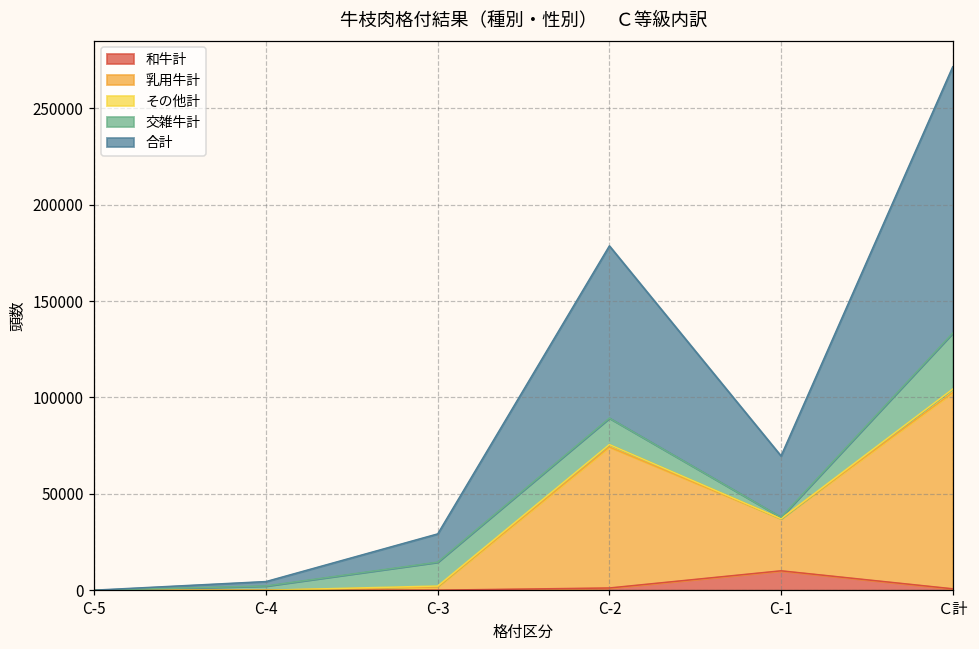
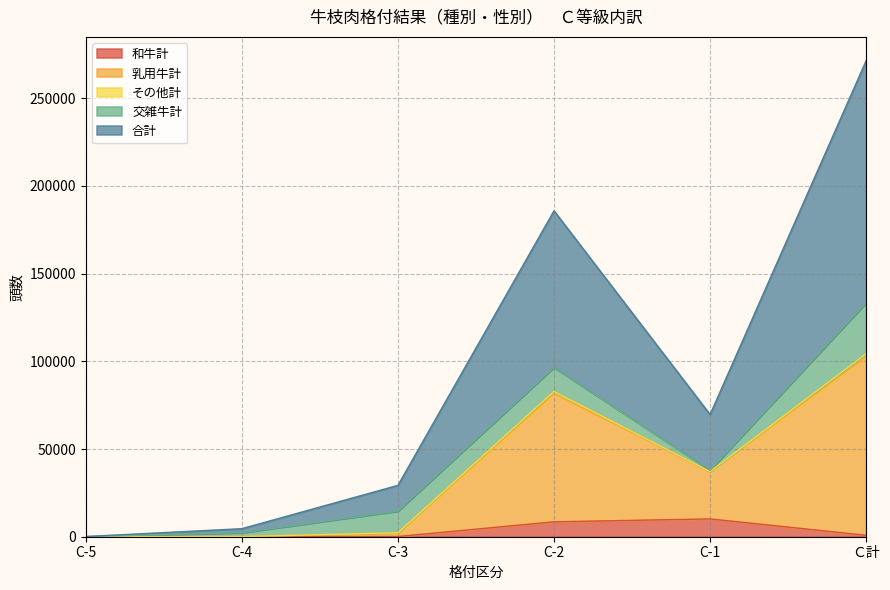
和牛計, C-2: 1000 -> 8000
